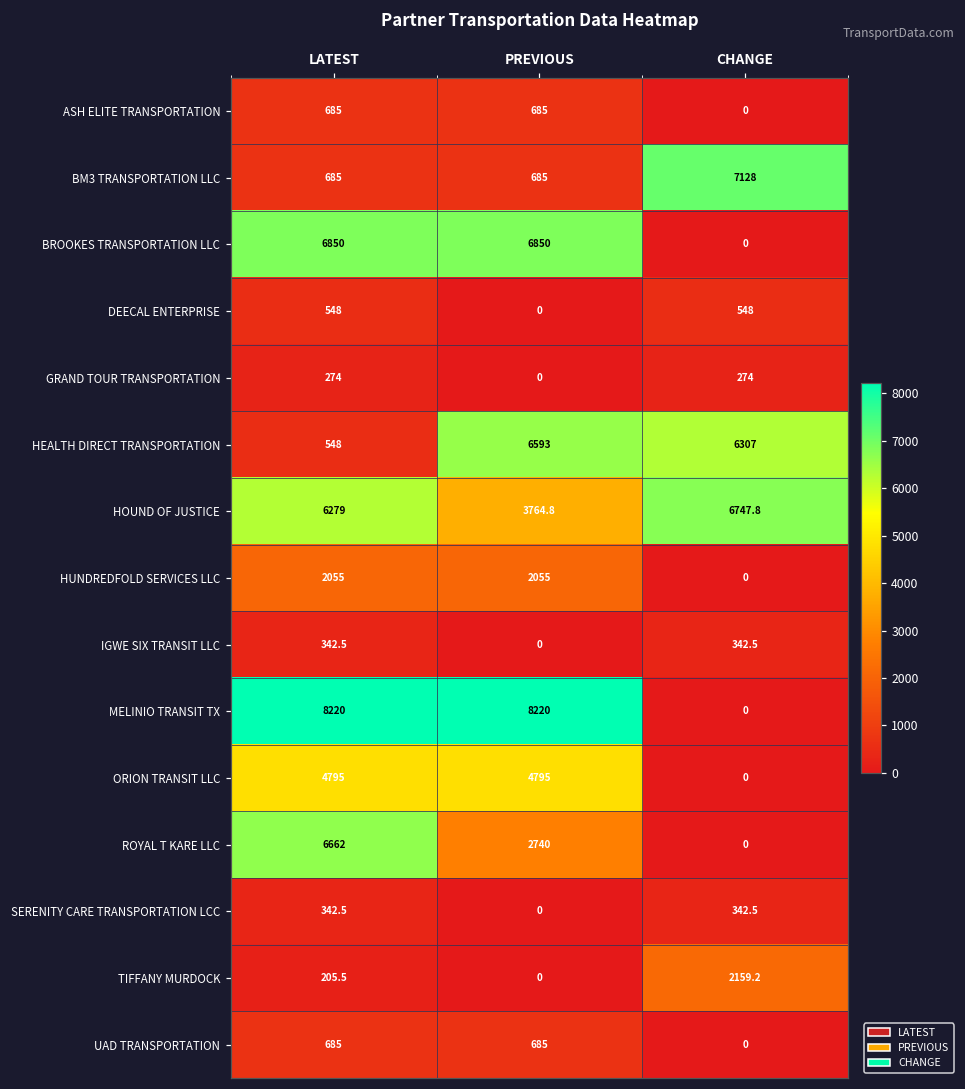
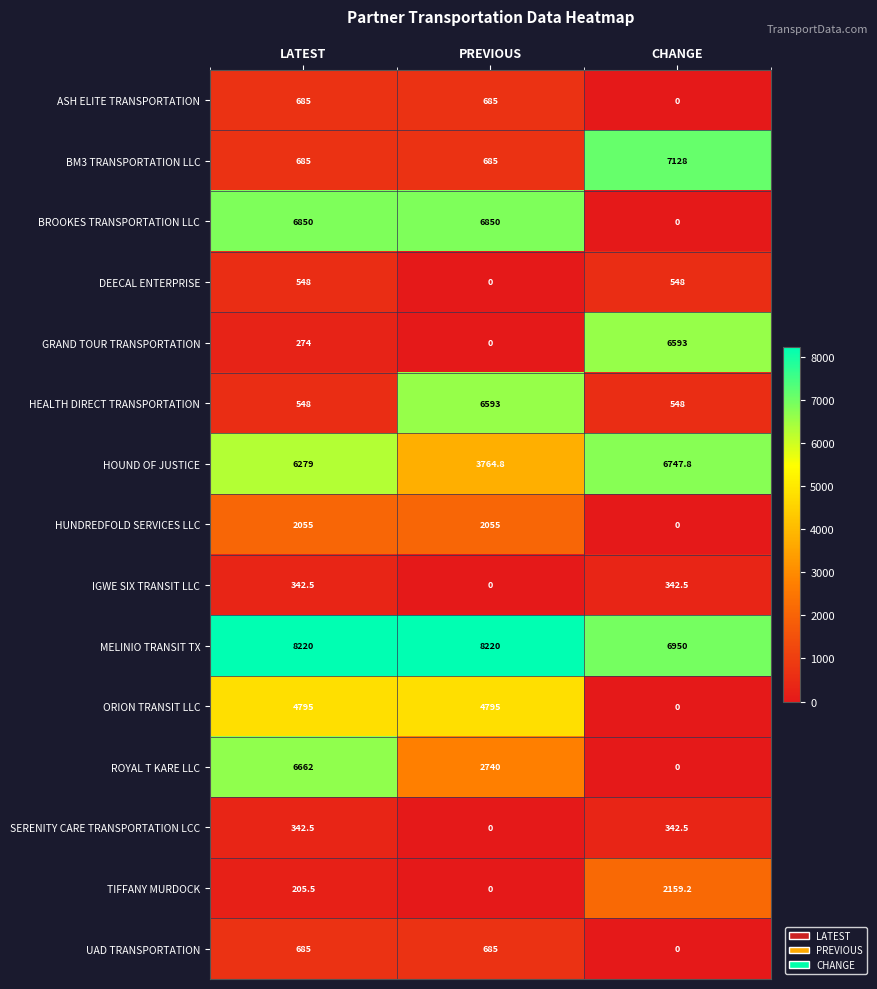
GRAND TOUR TRANSPORTATION, CHANGE: 274 -> 6593
HEALTH DIRECT TRANSPORTATION, CHANGE: 6307 -> 548
MELINIO TRANSIT TX, CHANGE: 0 -> 6950
